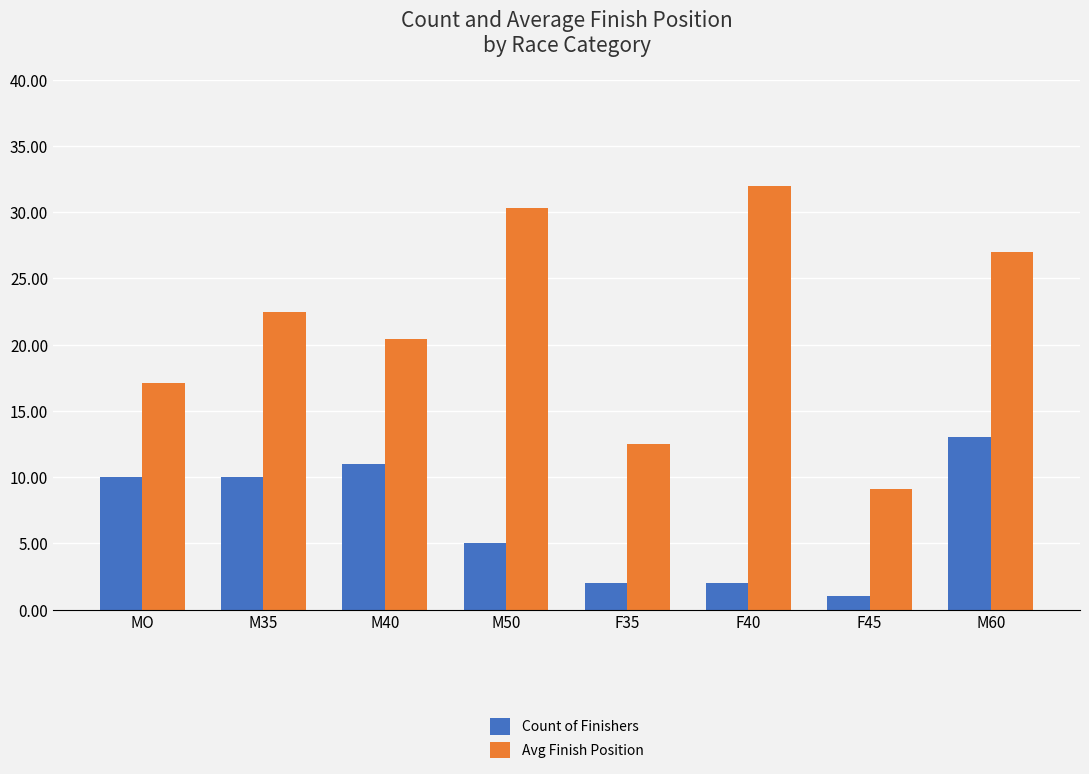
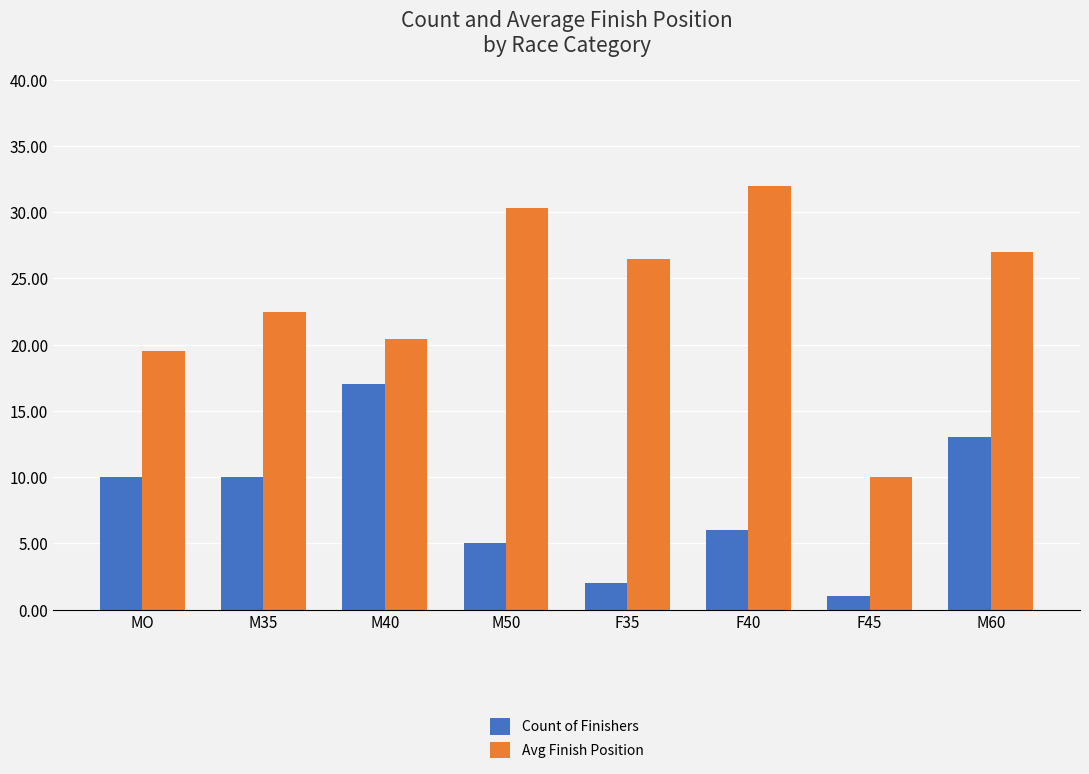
Avg Finish Position, MO: 17.1 -> 19.5
Count of Finishers, M40: 11 -> 17
Avg Finish Position, F35: 12.5 -> 26.5
Count of Finishers, F40: 2 -> 6
Avg Finish Position, F45: 9.1 -> 10.0
